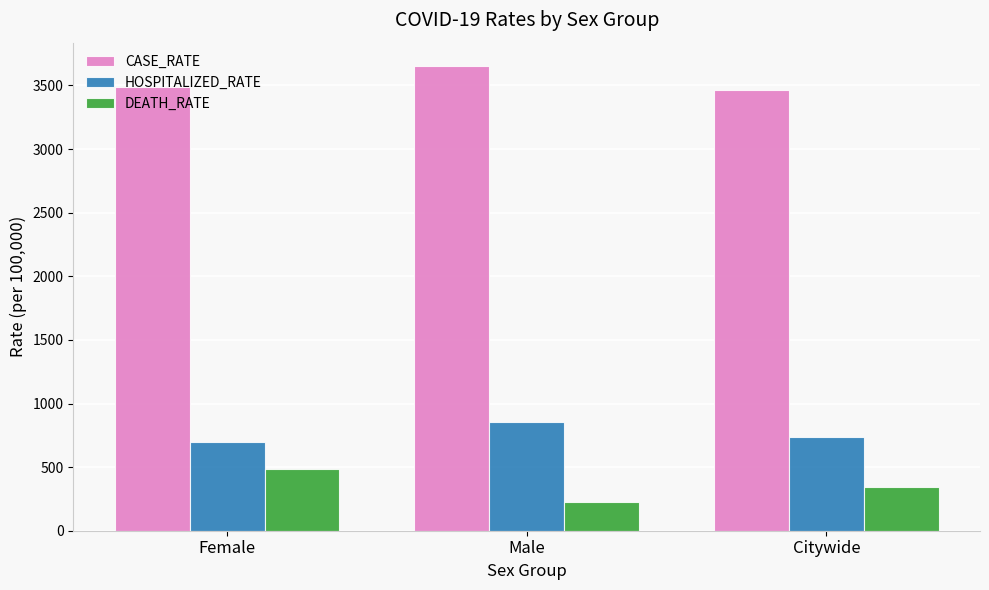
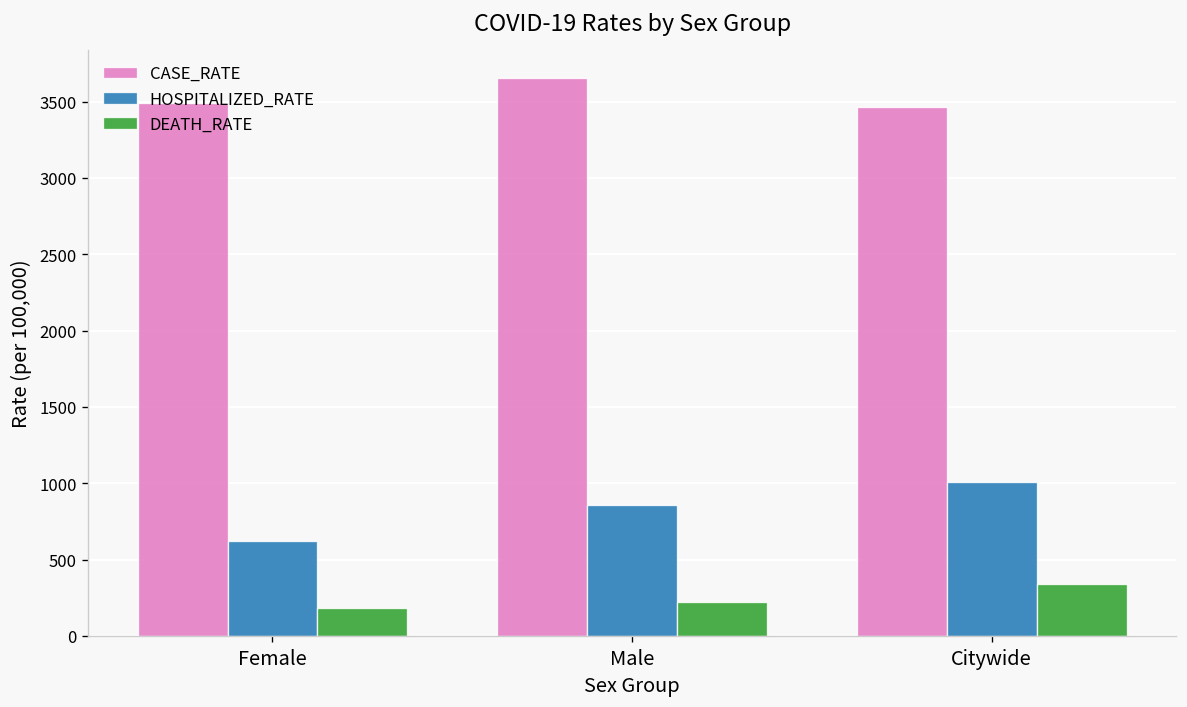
HOSPITALIZED_RATE, Female: 700 -> 620
DEATH_RATE, Female: 490 -> 180
HOSPITALIZED_RATE, Citywide: 740 -> 1010
